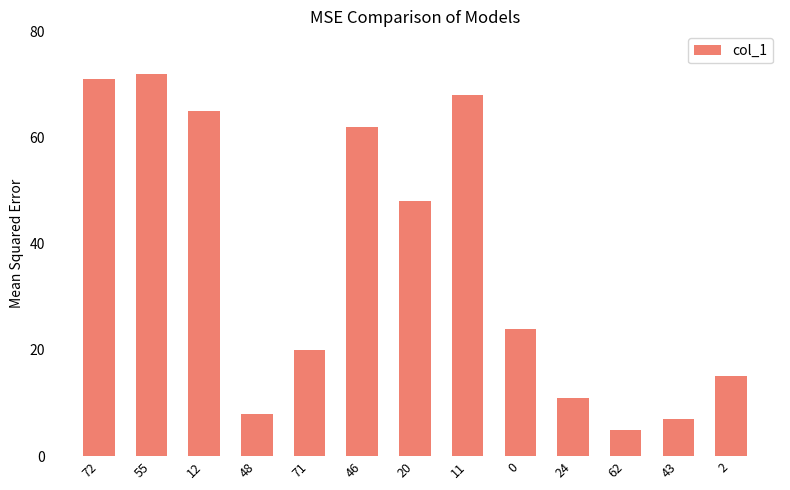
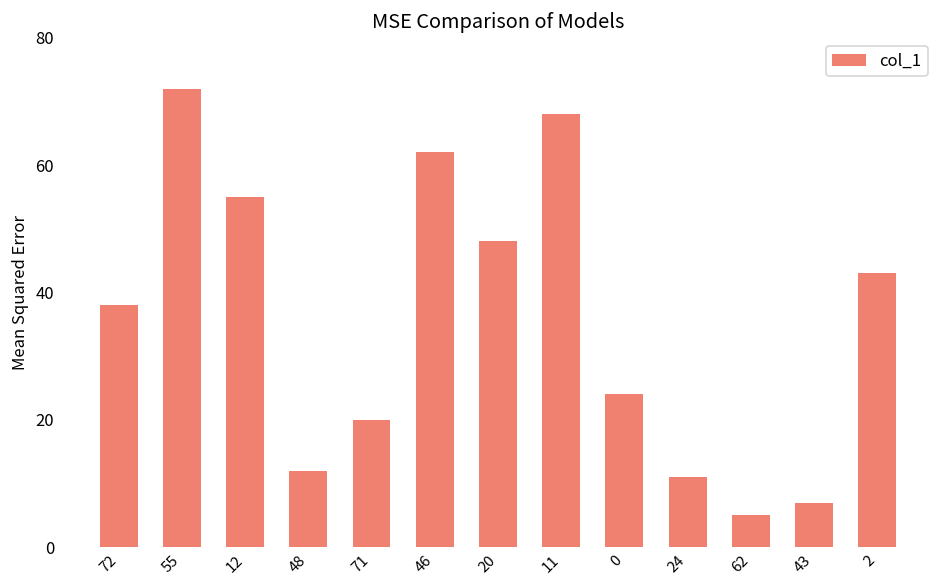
72: 71 -> 38
12: 65 -> 55
48: 8 -> 12
2: 15 -> 43
